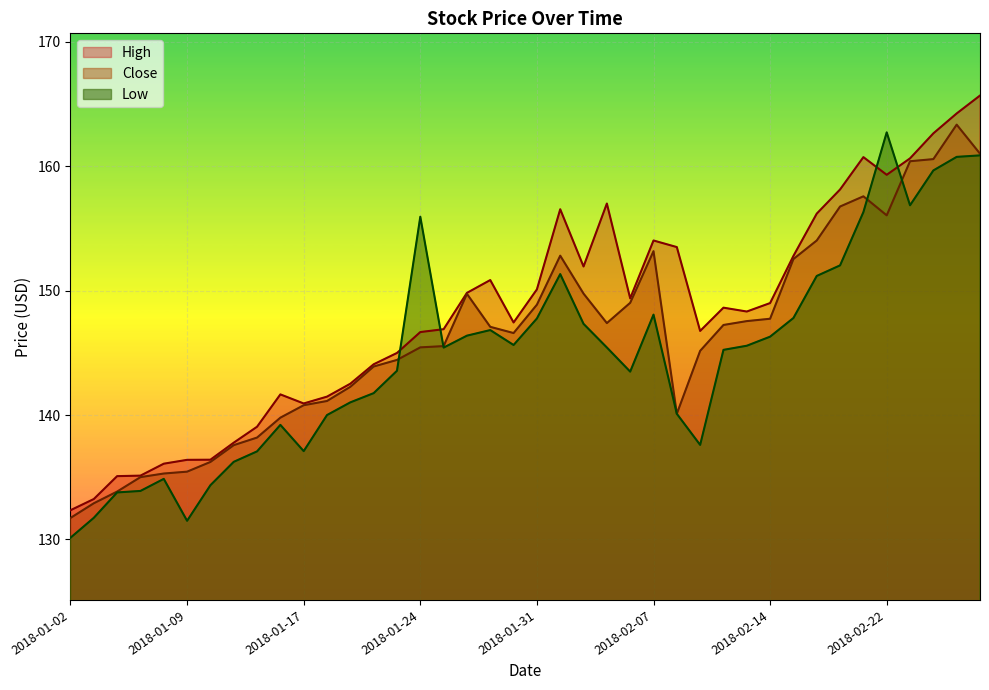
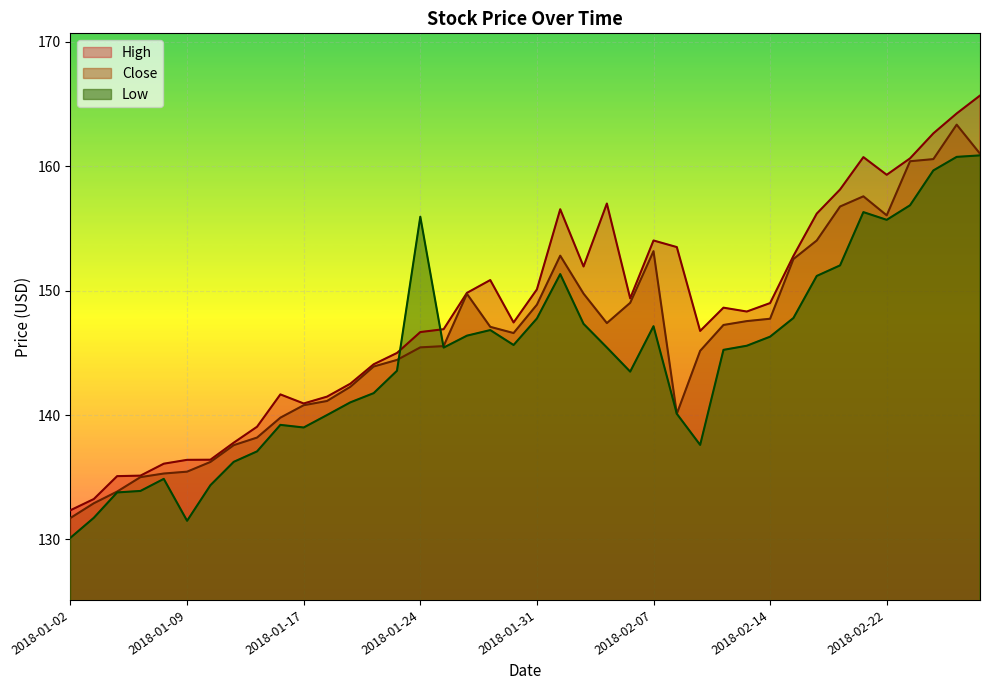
Low, 2018-01-17: 137.1 -> 139.0
Low, 2018-02-07: 148.1 -> 147.1
Low, 2018-02-22: 162.7 -> 155.7
